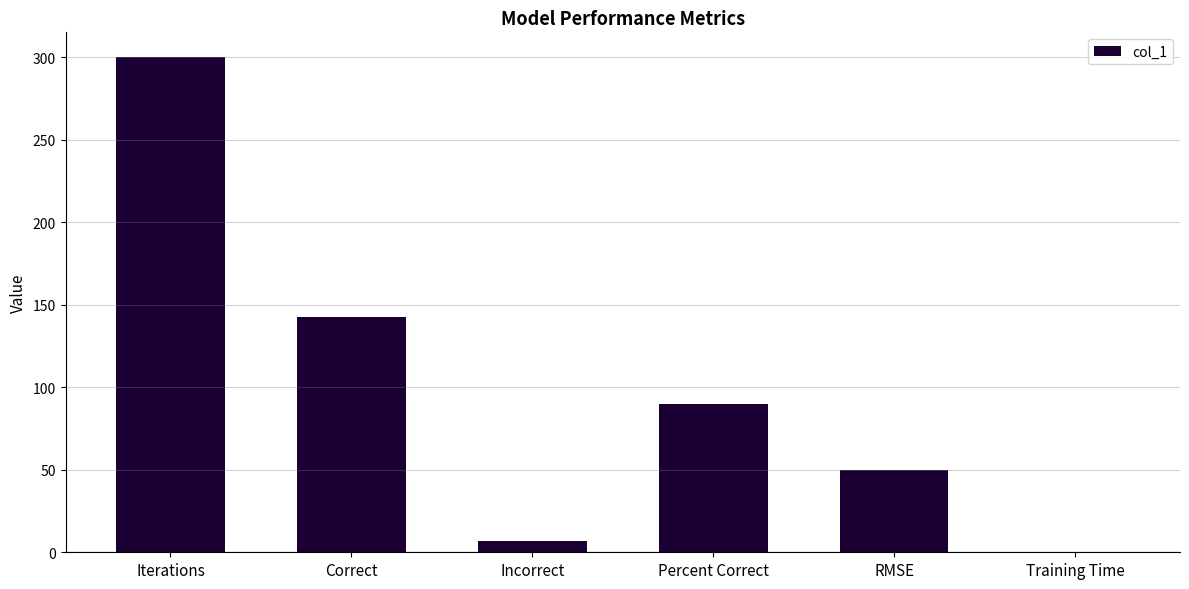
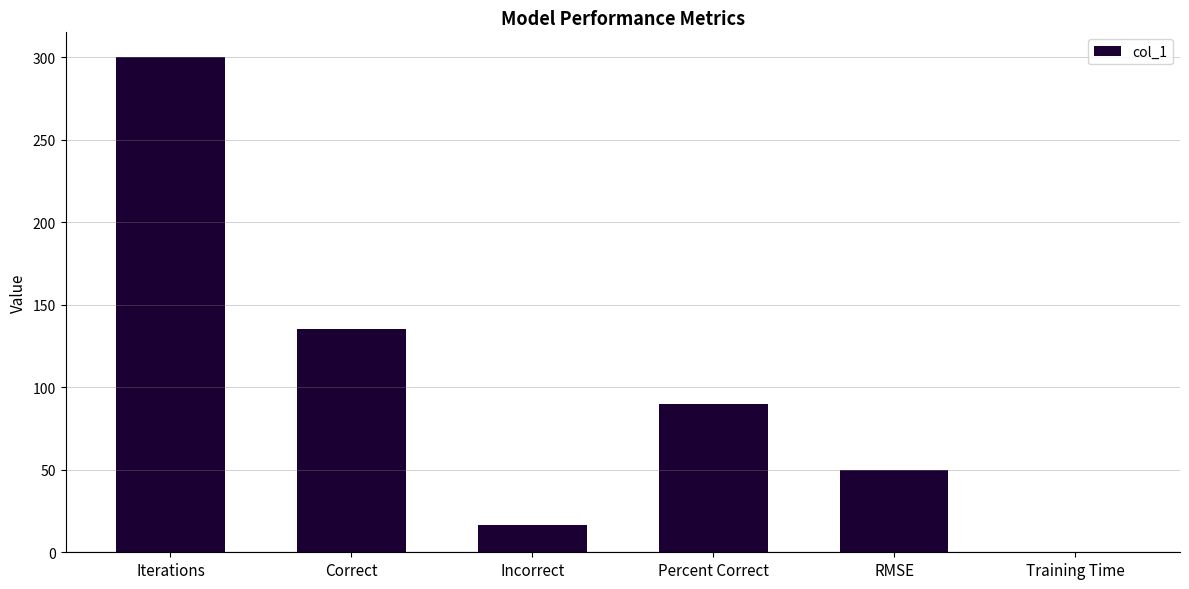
Correct: 143 -> 135
Incorrect: 7 -> 17
